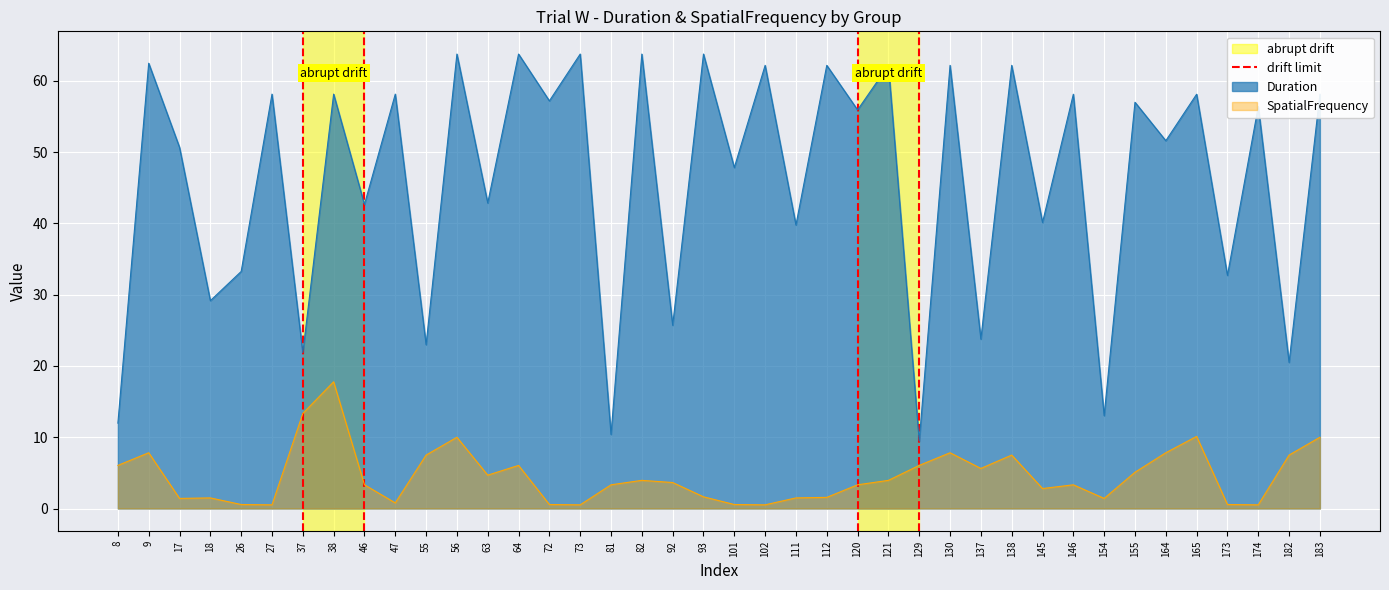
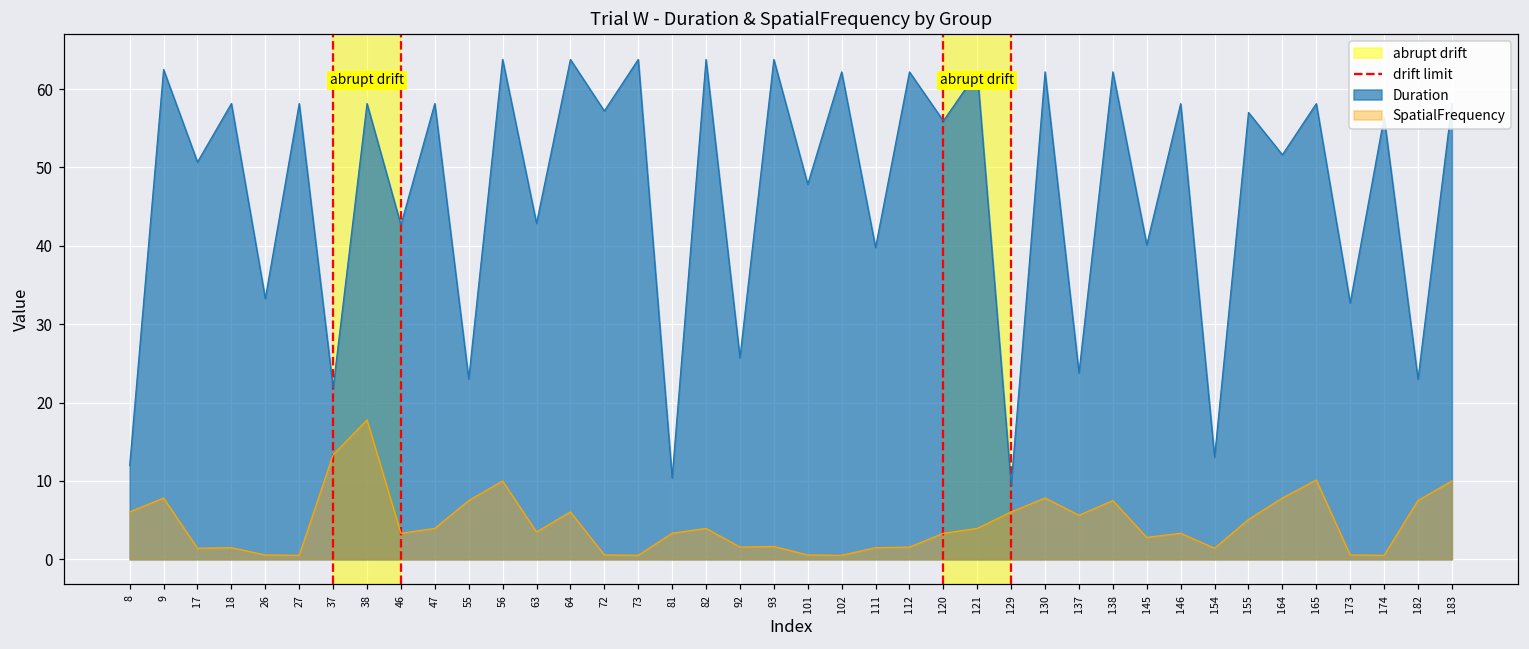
Duration, 18: 29 -> 58
SpatialFrequency, 47: 1 -> 4
SpatialFrequency, 63: 5 -> 3
SpatialFrequency, 92: 4 -> 2
Duration, 182: 21 -> 23
